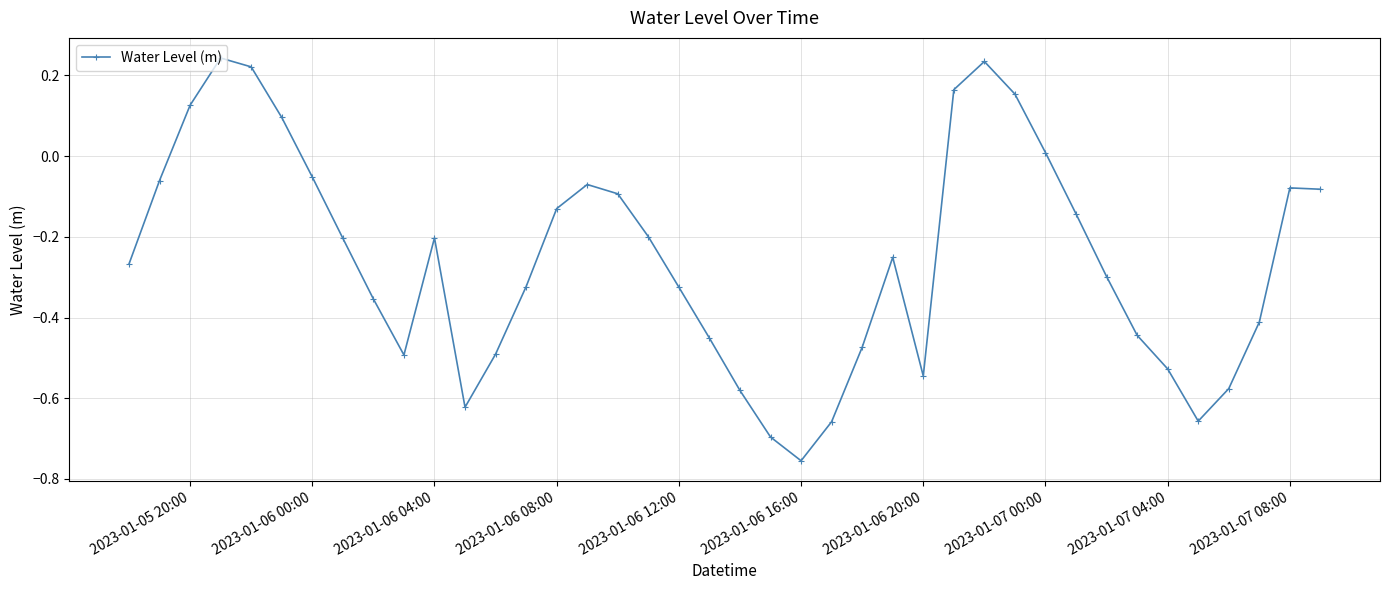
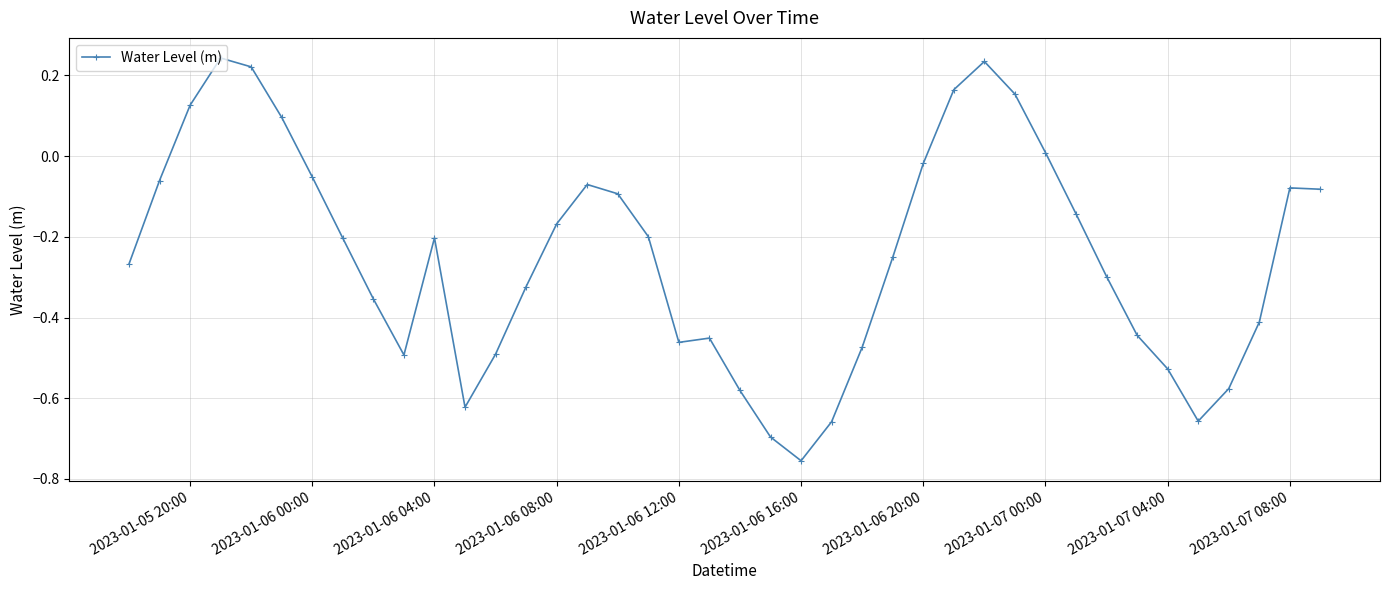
2023-01-06 08:00: -0.13 -> -0.17
2023-01-06 12:00: -0.32 -> -0.46
2023-01-06 20:00: -0.54 -> -0.02
